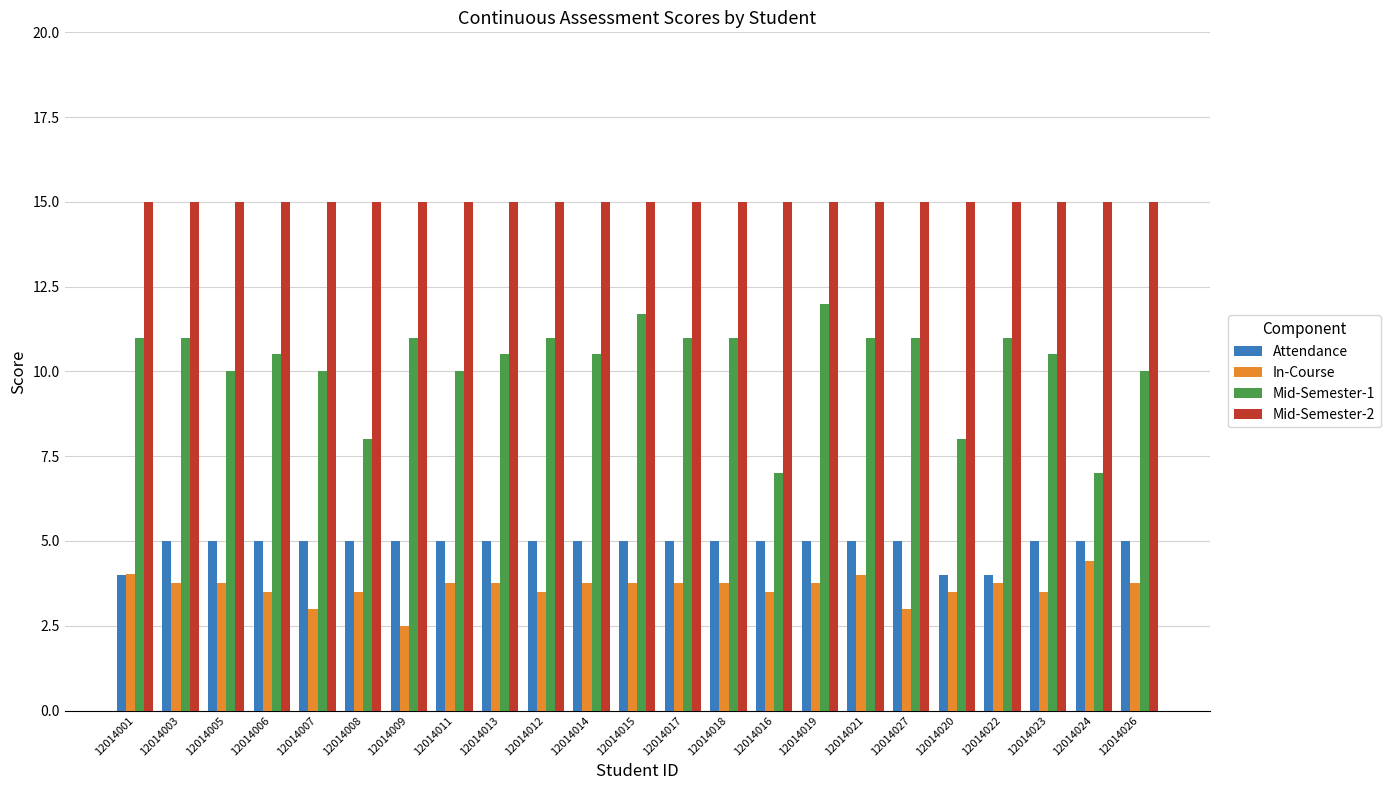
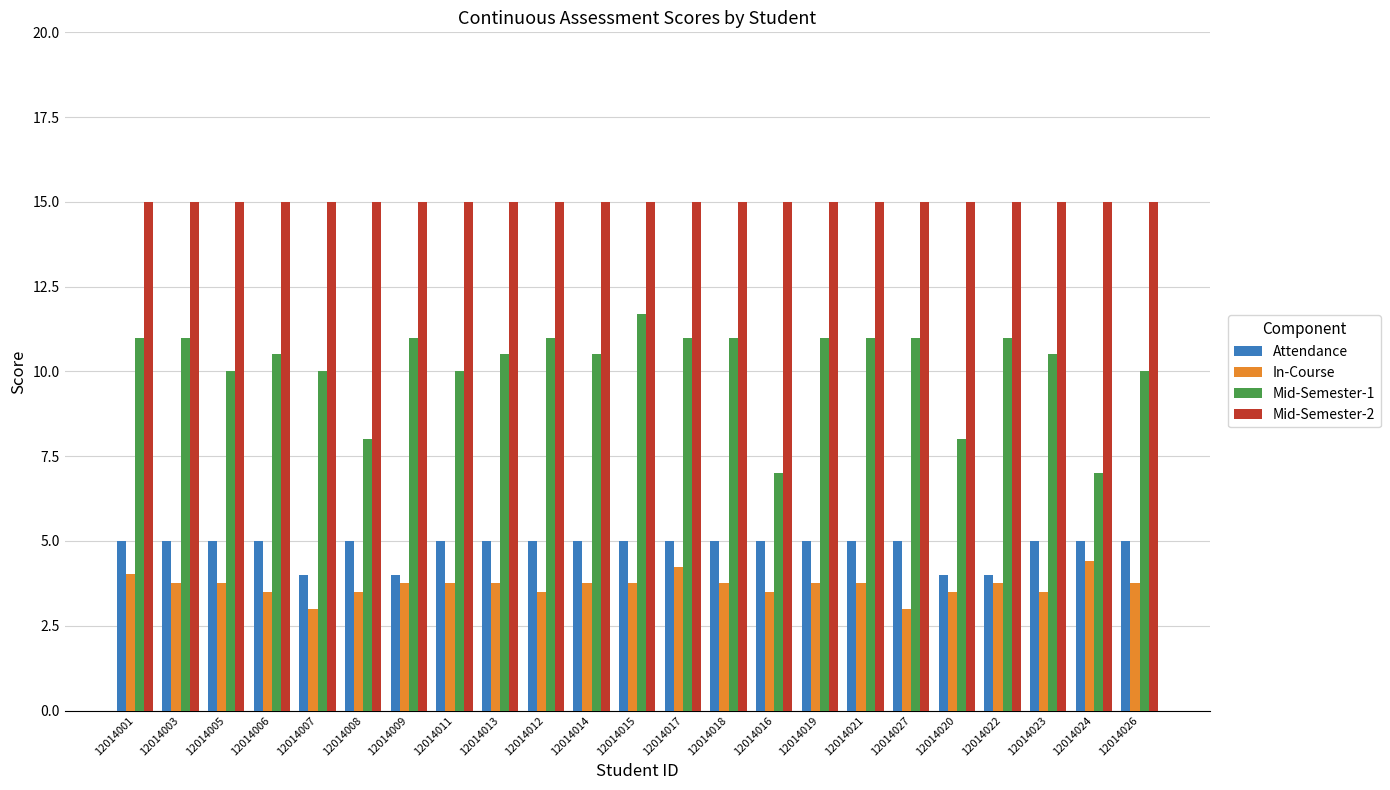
Attendance, 12014001: 4 -> 5
Attendance, 12014007: 5 -> 4
Attendance, 12014009: 5 -> 4
In-Course, 12014009: 2.5 -> 3.8
In-Course, 12014017: 3.8 -> 4.2
Mid-Semester-1, 12014019: 12 -> 11
In-Course, 12014021: 4.0 -> 3.8
